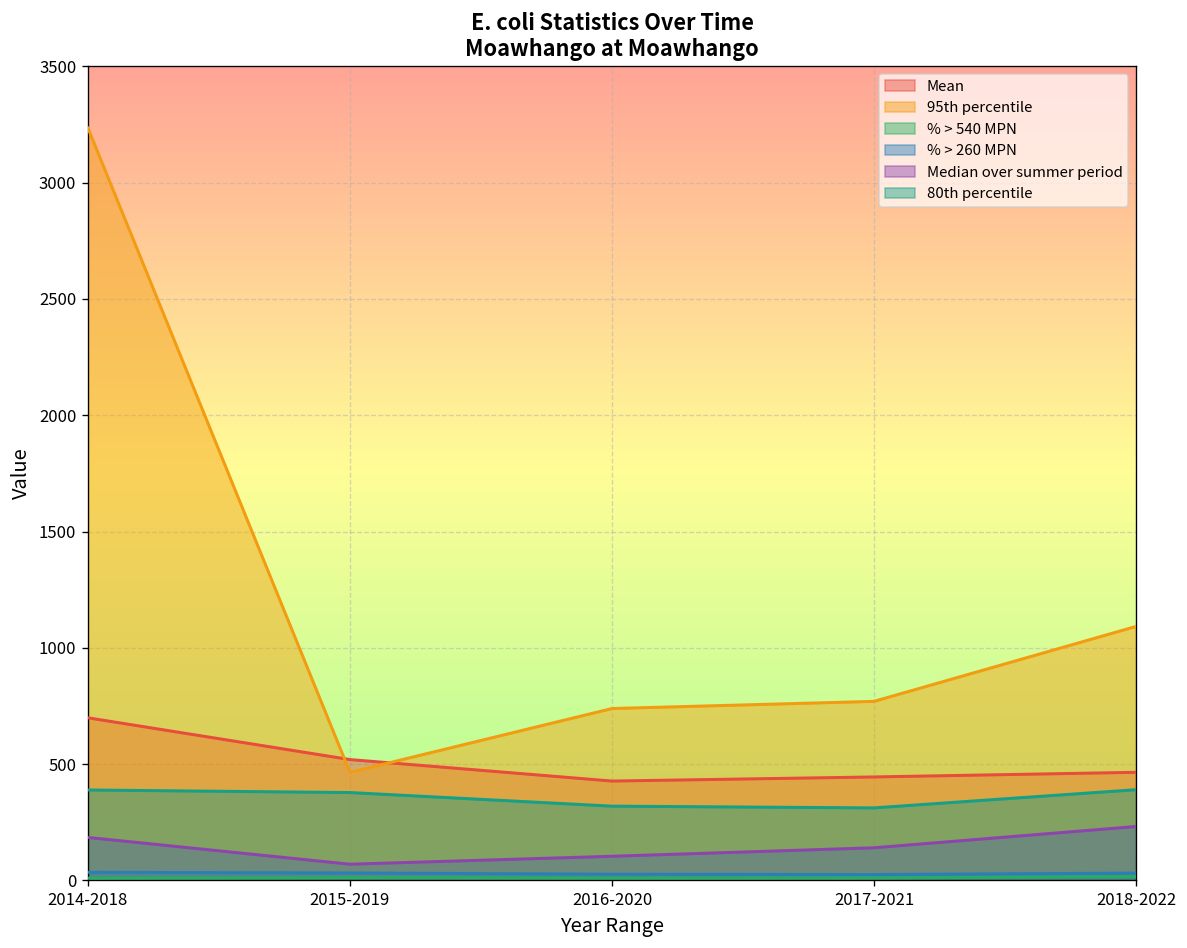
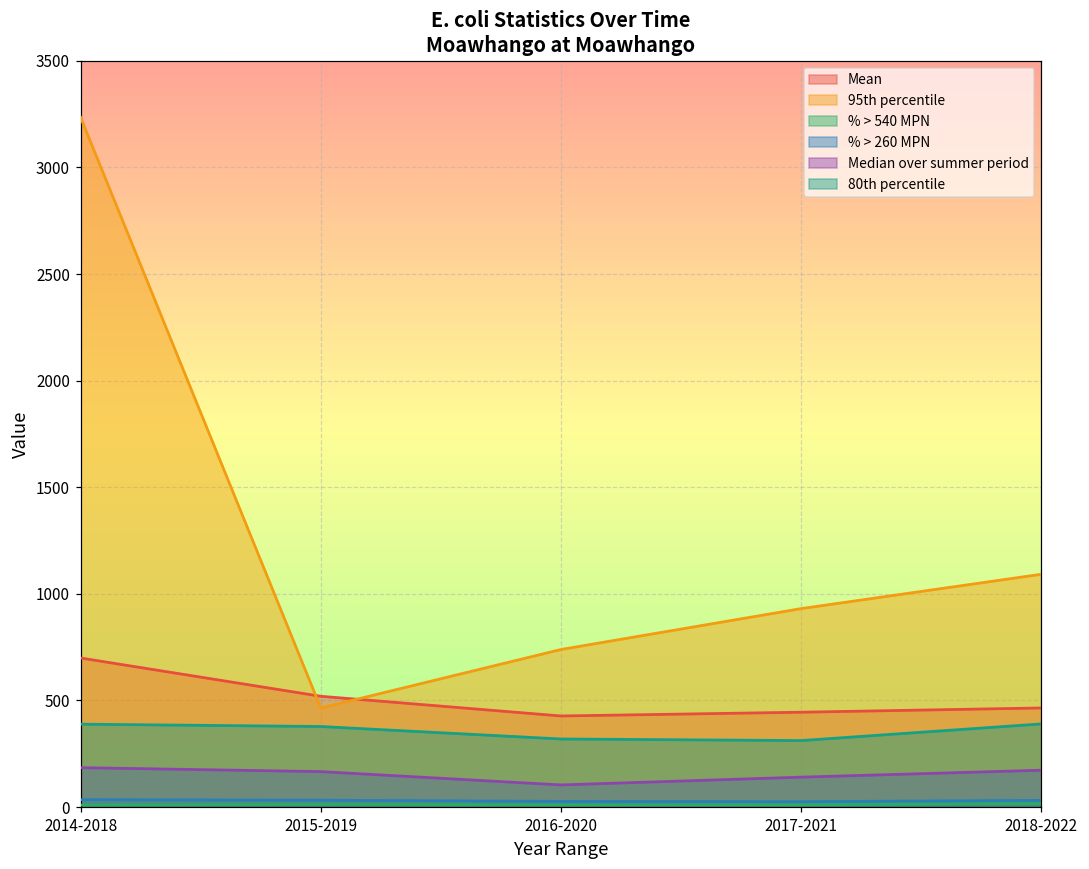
Median over summer period, 2015-2019: 70 -> 170
95th percentile, 2017-2021: 770 -> 930
Median over summer period, 2018-2022: 230 -> 170
